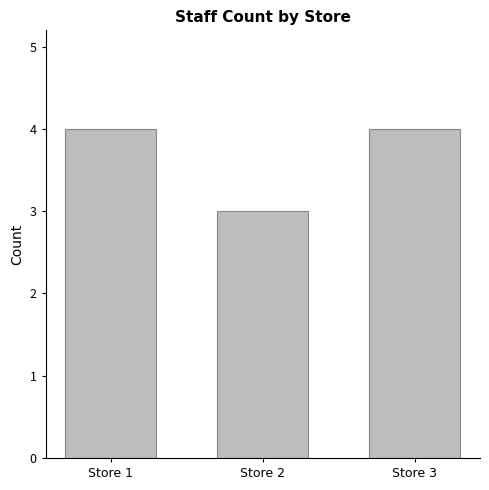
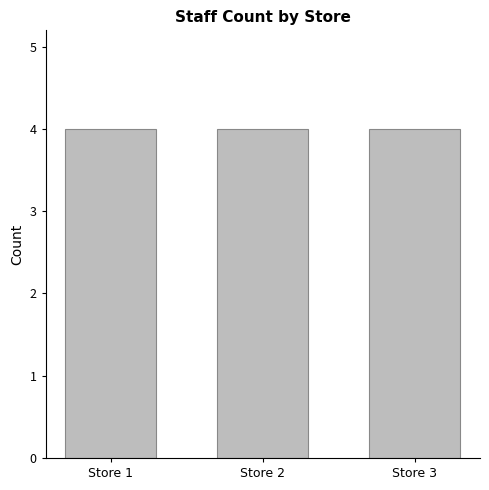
Store 2: 3 -> 4
